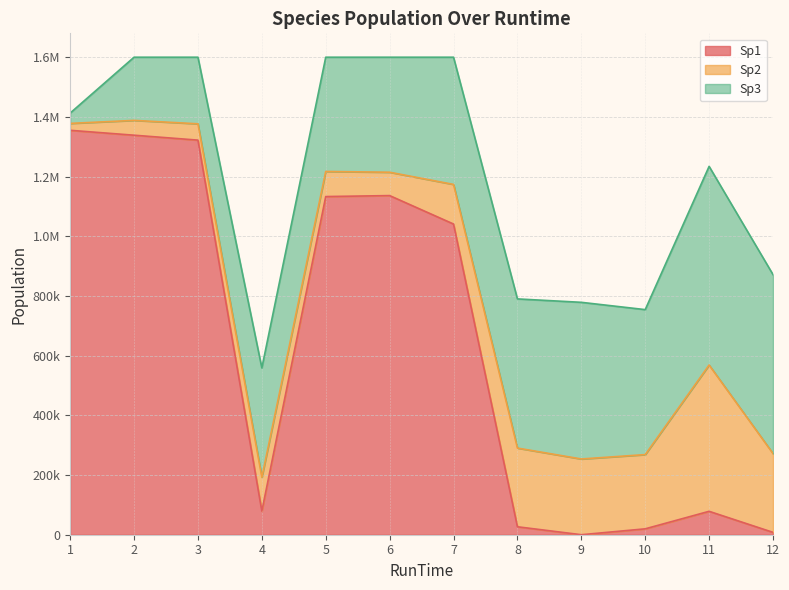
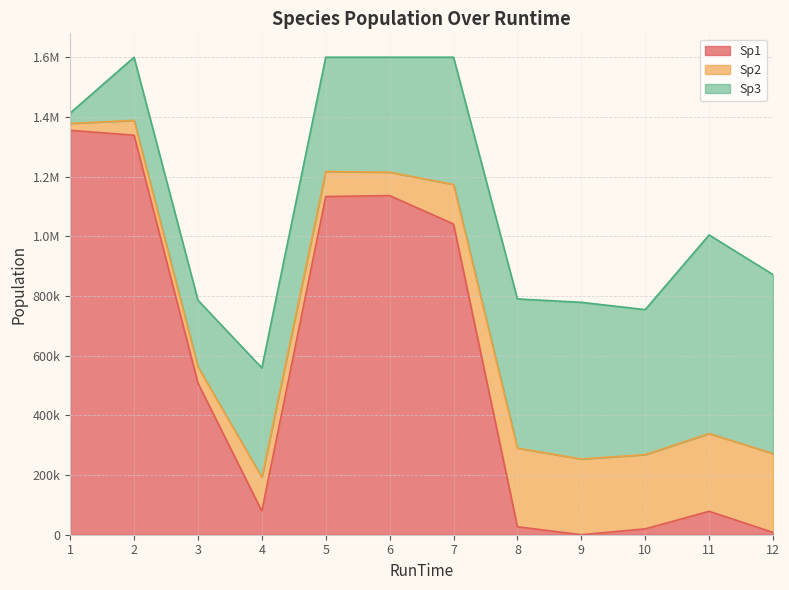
Sp1, 3: 1320000 -> 510000
Sp2, 11: 490000 -> 260000
